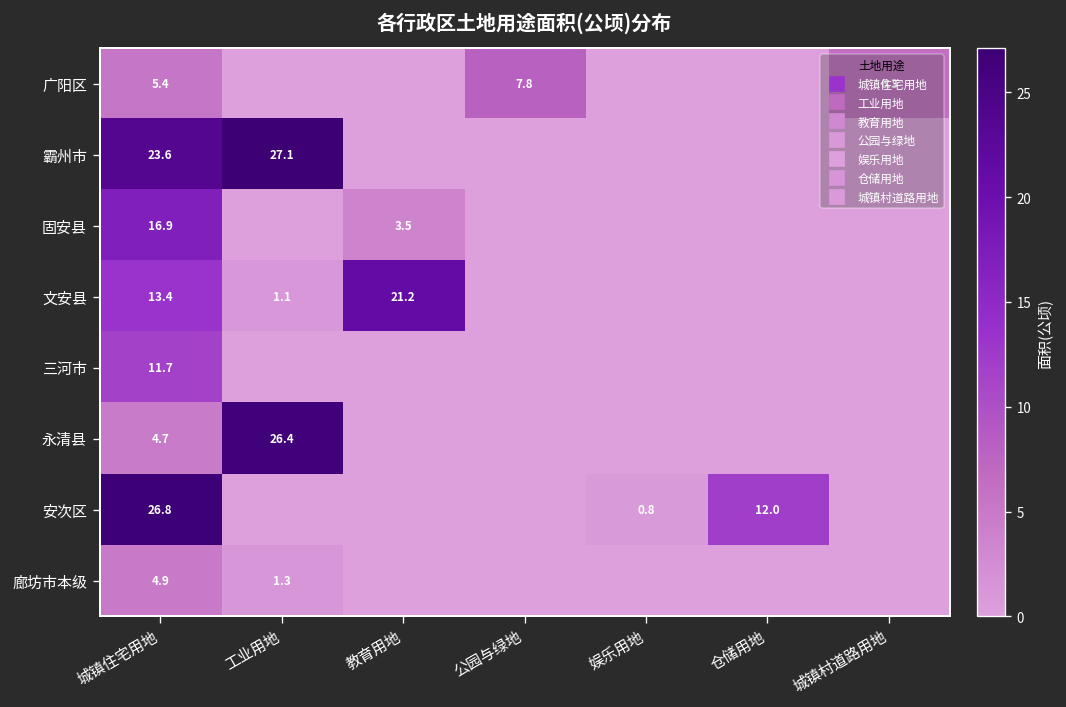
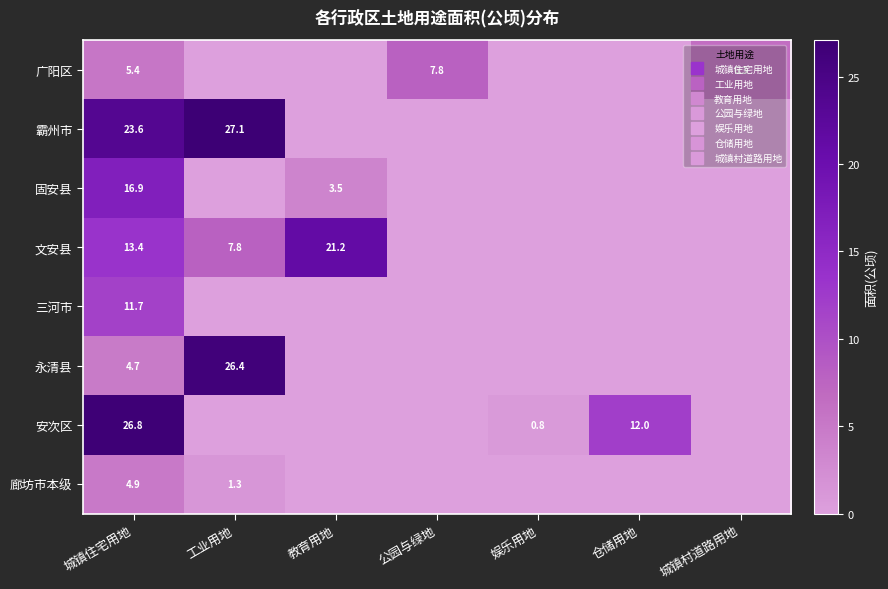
文安县, 工业用地: 1.1 -> 7.8
